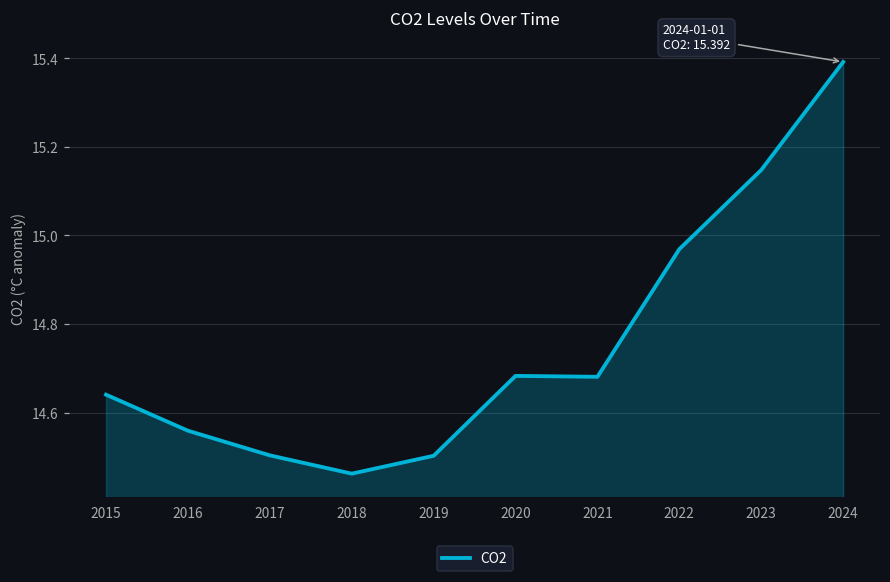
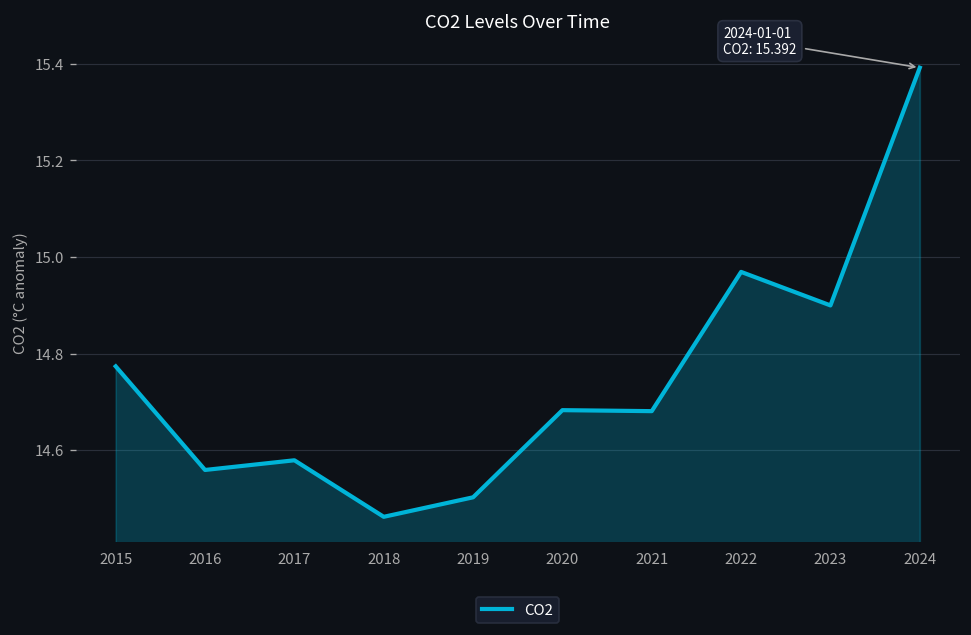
2015: 14.64 -> 14.77
2017: 14.50 -> 14.58
2023: 15.15 -> 14.90
